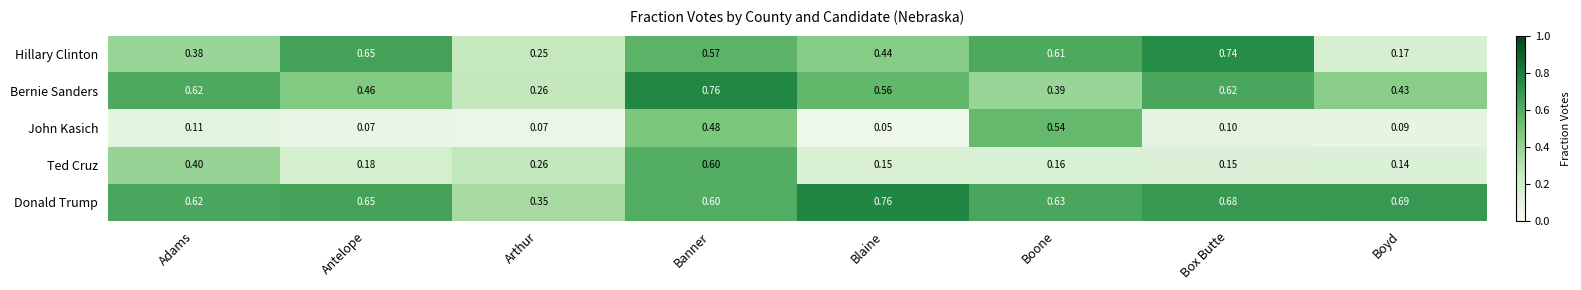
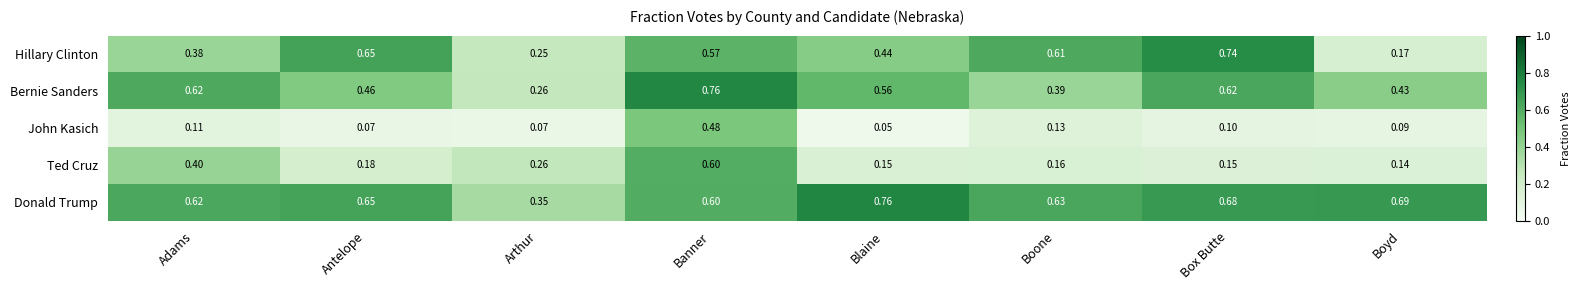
John Kasich, Boone: 0.54 -> 0.13
